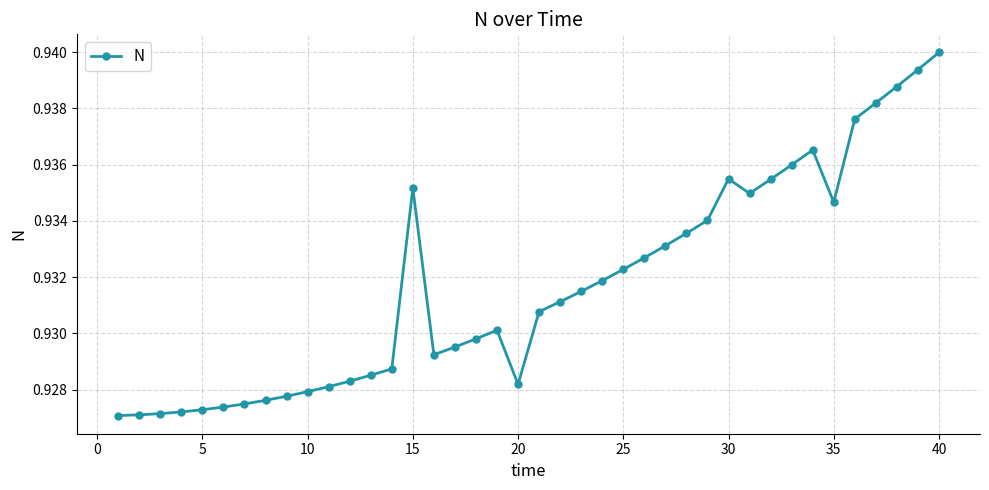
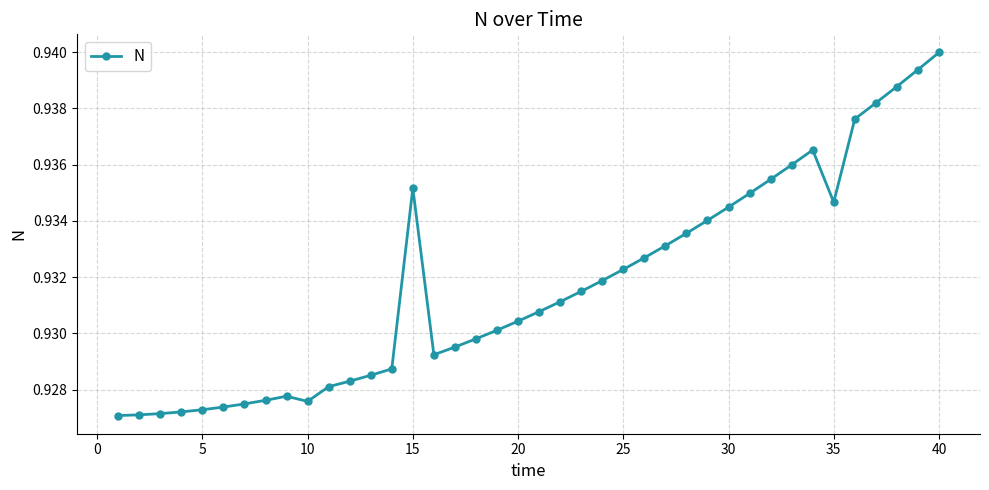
10: 0.9279 -> 0.9276
20: 0.9282 -> 0.9304
30: 0.9355 -> 0.9345
